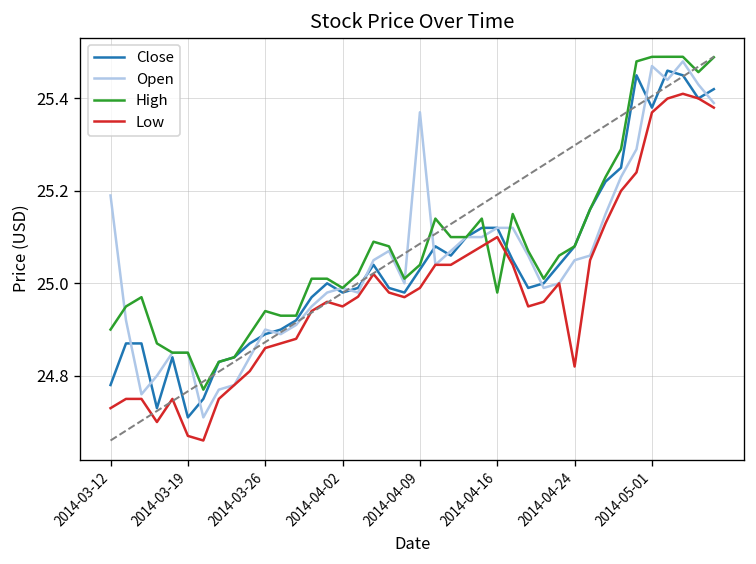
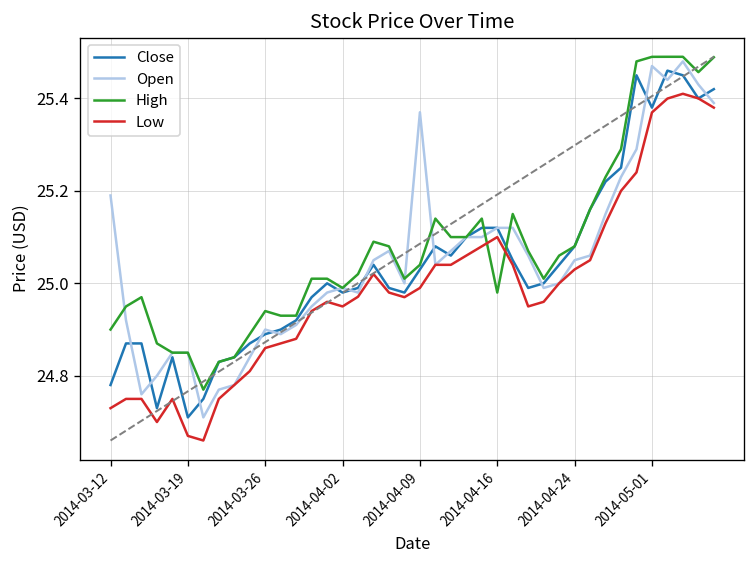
Low, 2014-04-24: 24.82 -> 25.03
